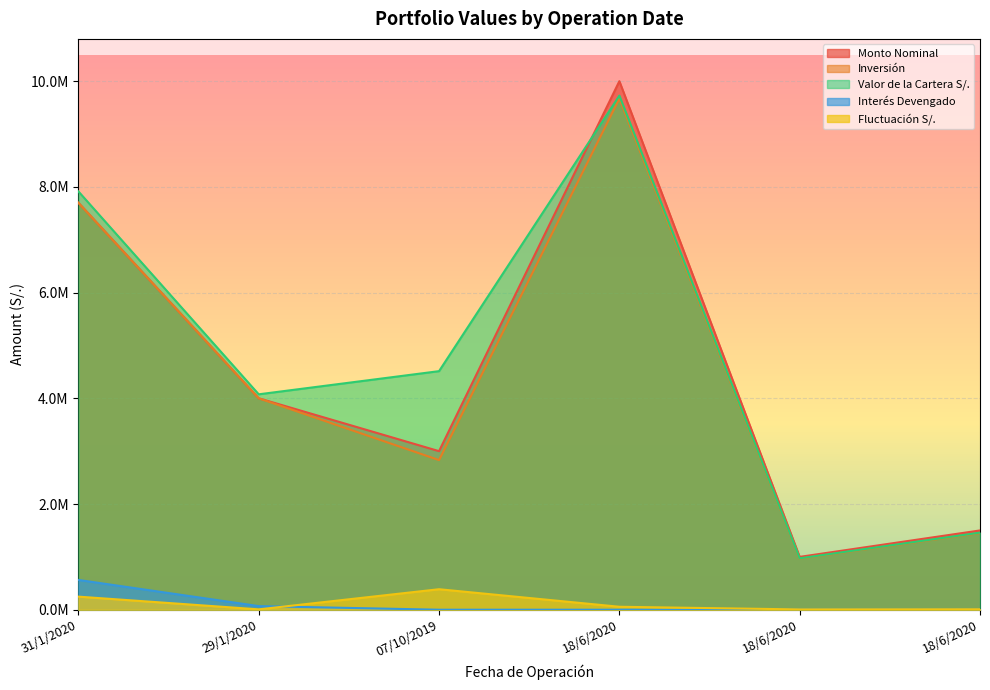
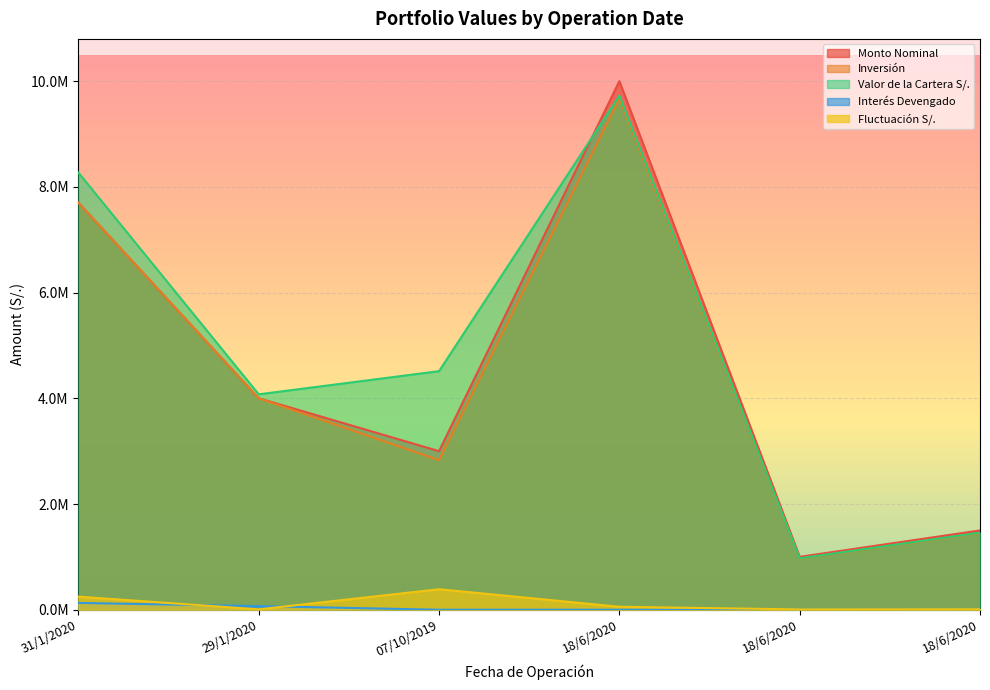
Valor de la Cartera S/., 31/1/2020: 7900000 -> 8300000
Interés Devengado, 31/1/2020: 600000 -> 100000
